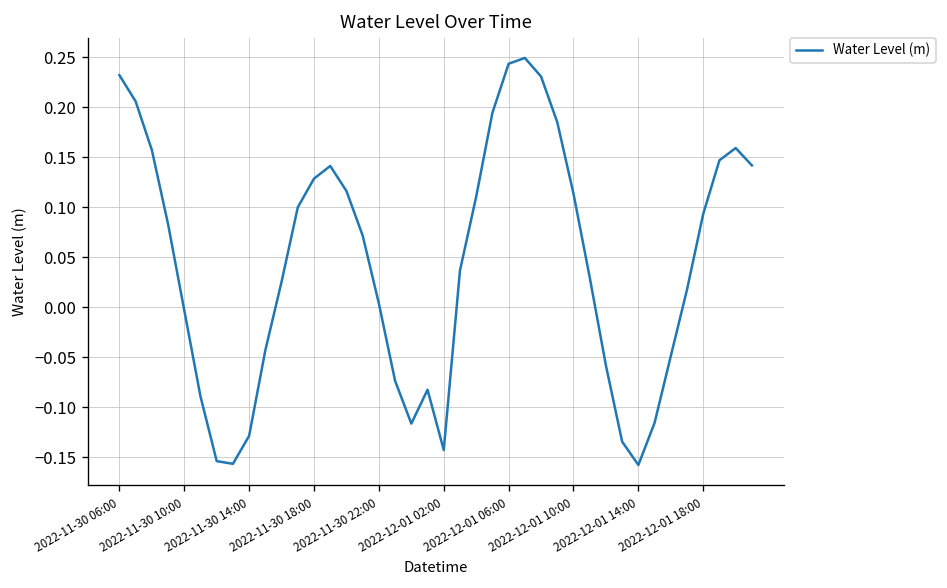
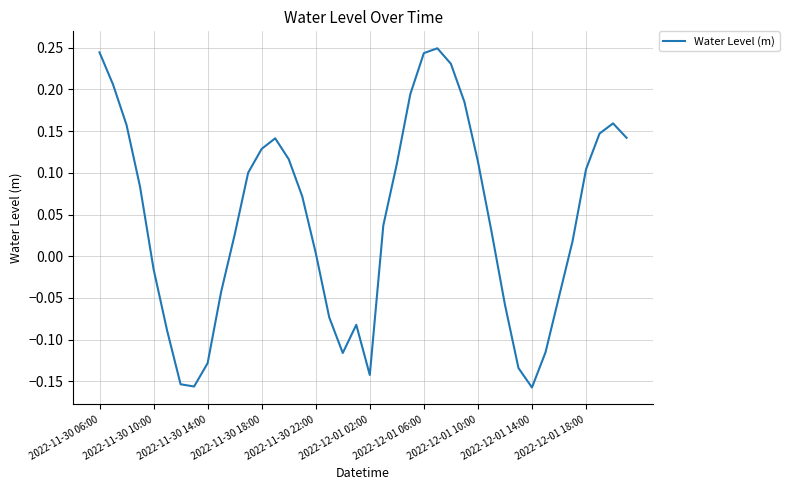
2022-11-30 06:00: 0.23 -> 0.24
2022-11-30 10:00: 0.00 -> -0.02
2022-12-01 18:00: 0.09 -> 0.10
